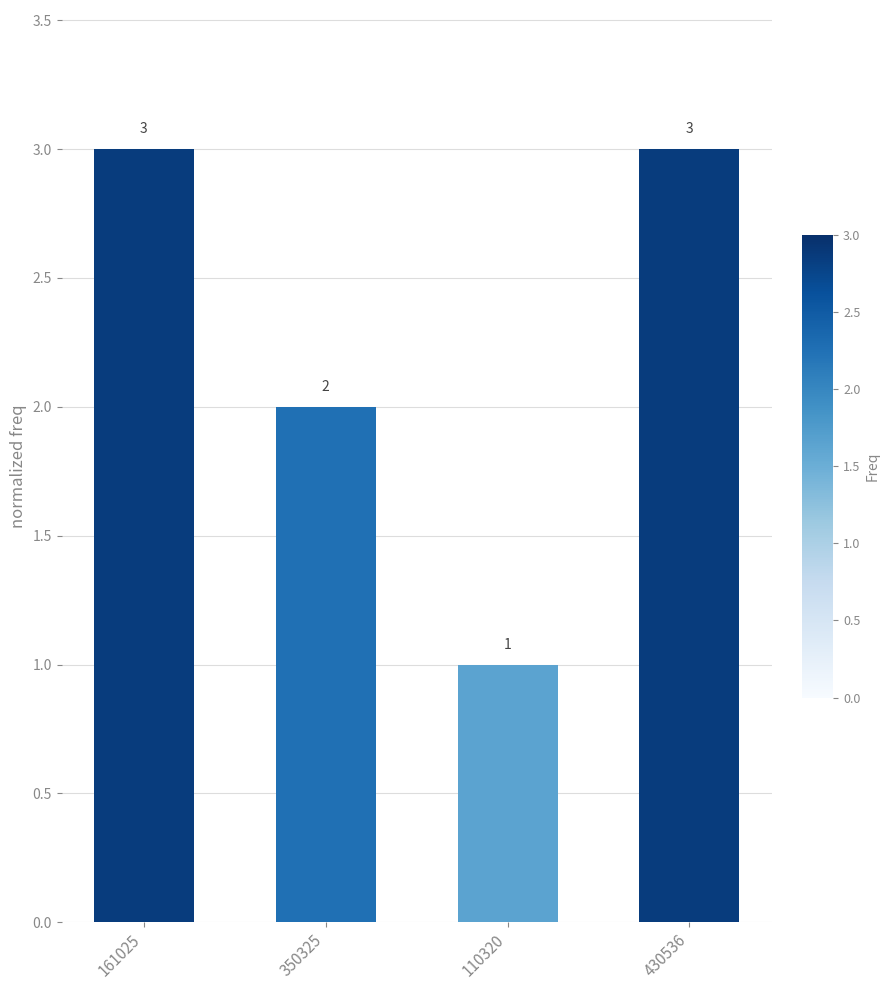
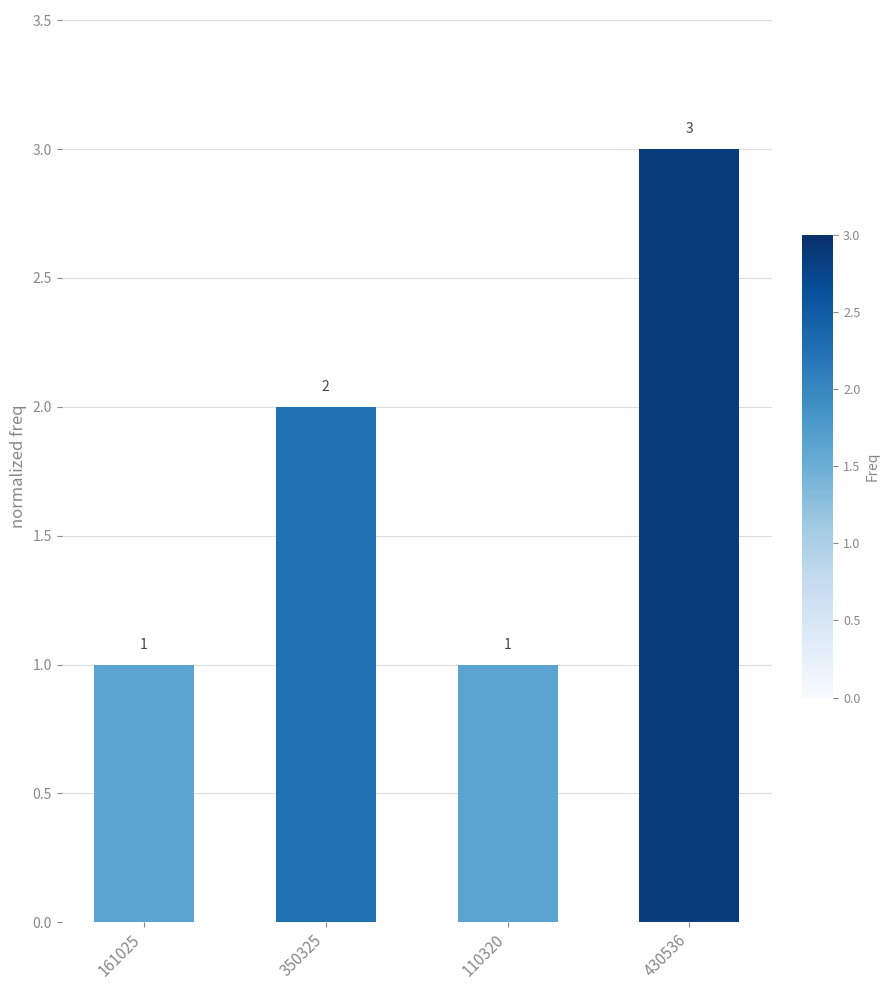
161025: 3 -> 1
